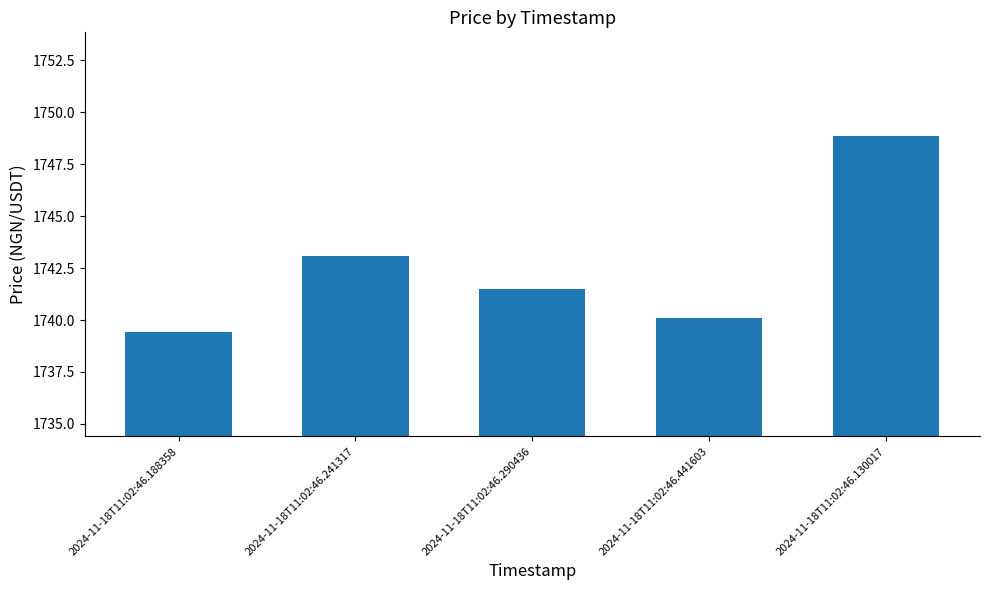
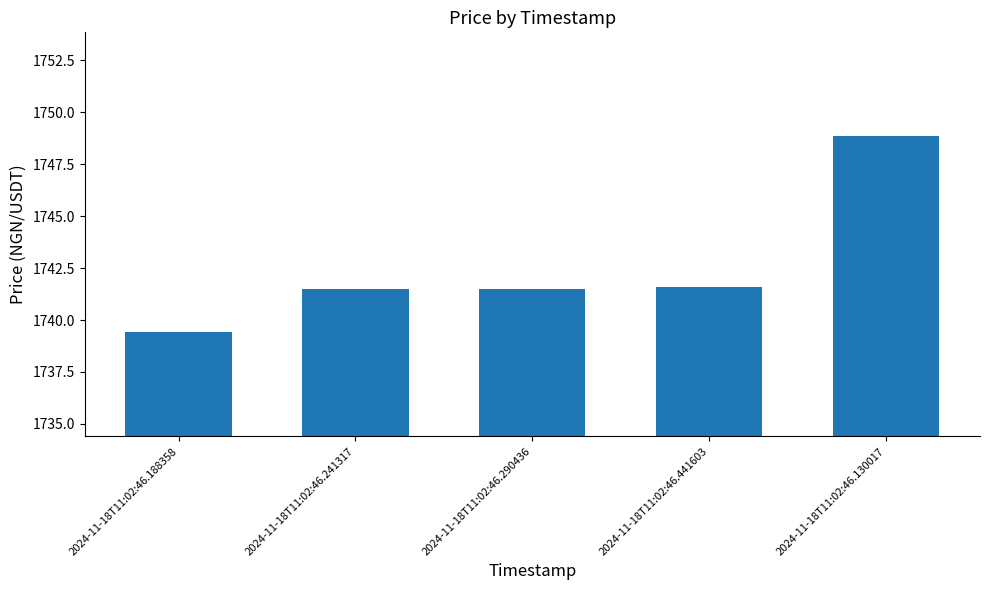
2024-11-18T11:02:46.241317: 1743.1 -> 1741.5
2024-11-18T11:02:46.441603: 1740.1 -> 1741.6
